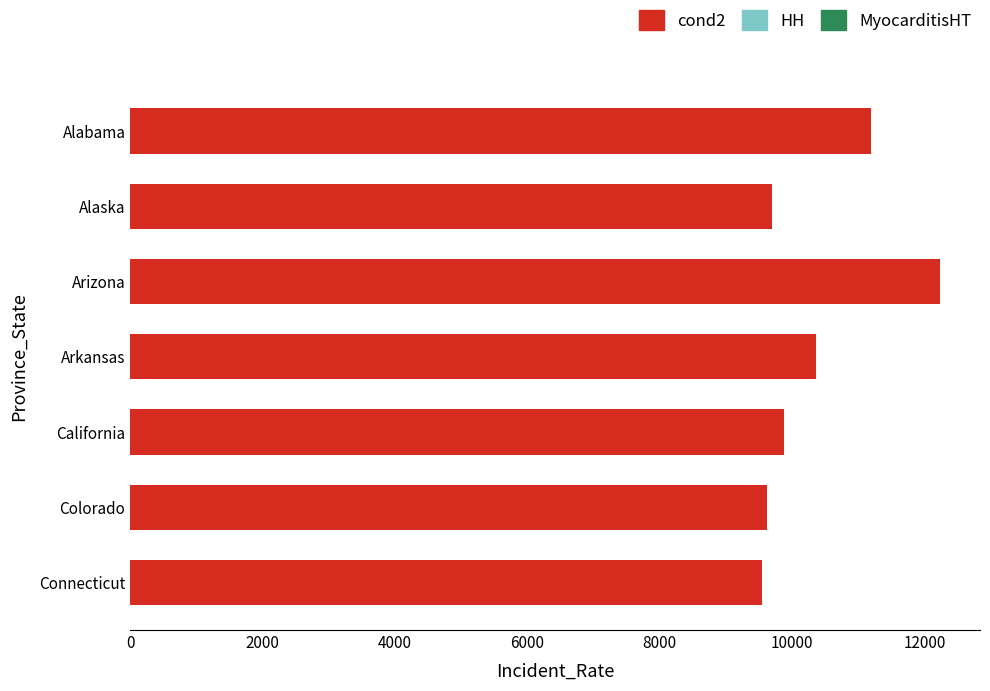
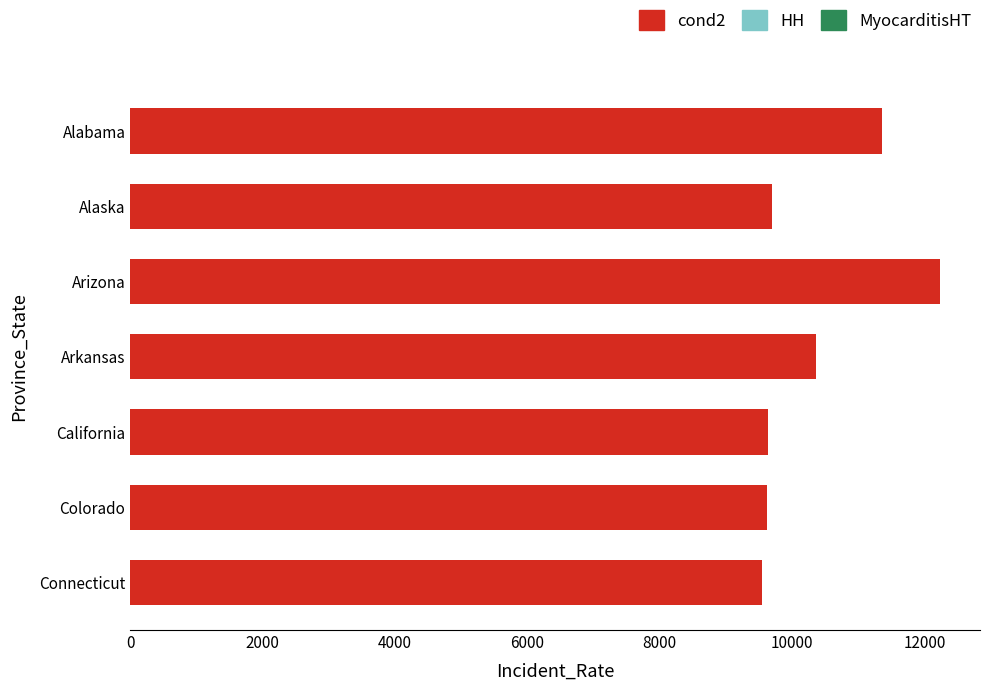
Alabama: 11200 -> 11400
California: 9900 -> 9600
